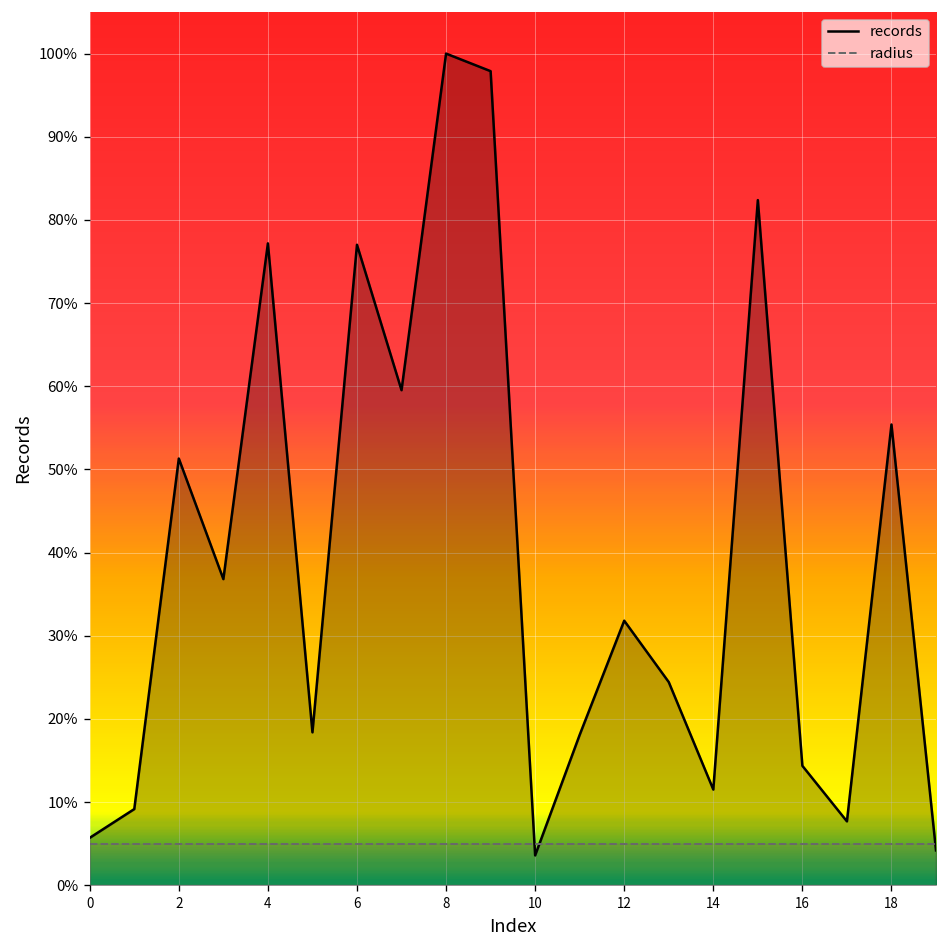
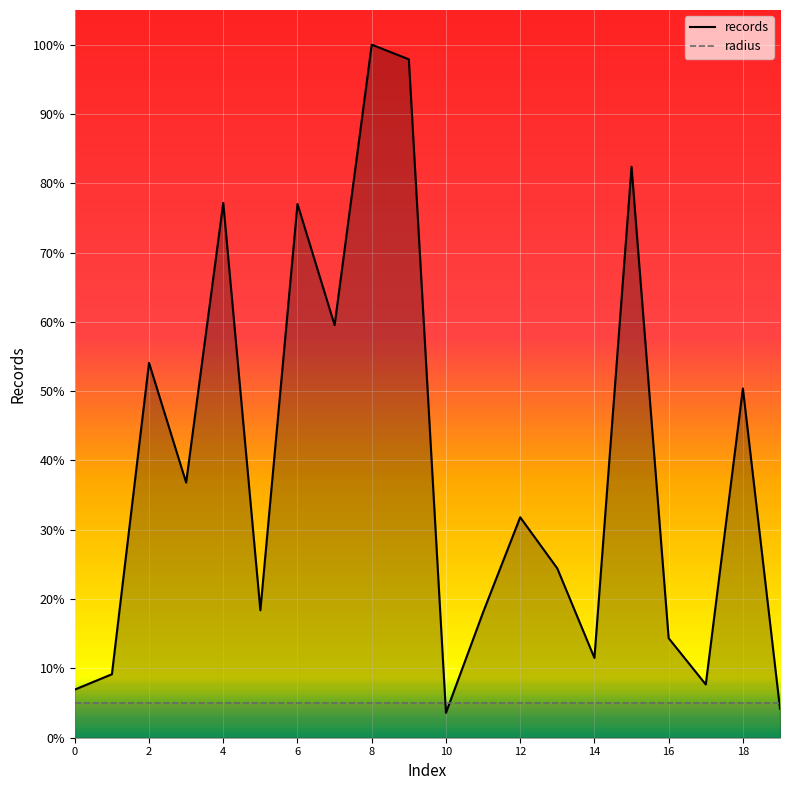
records, 0: 6% -> 7%
records, 2: 51% -> 54%
records, 18: 55% -> 50%
